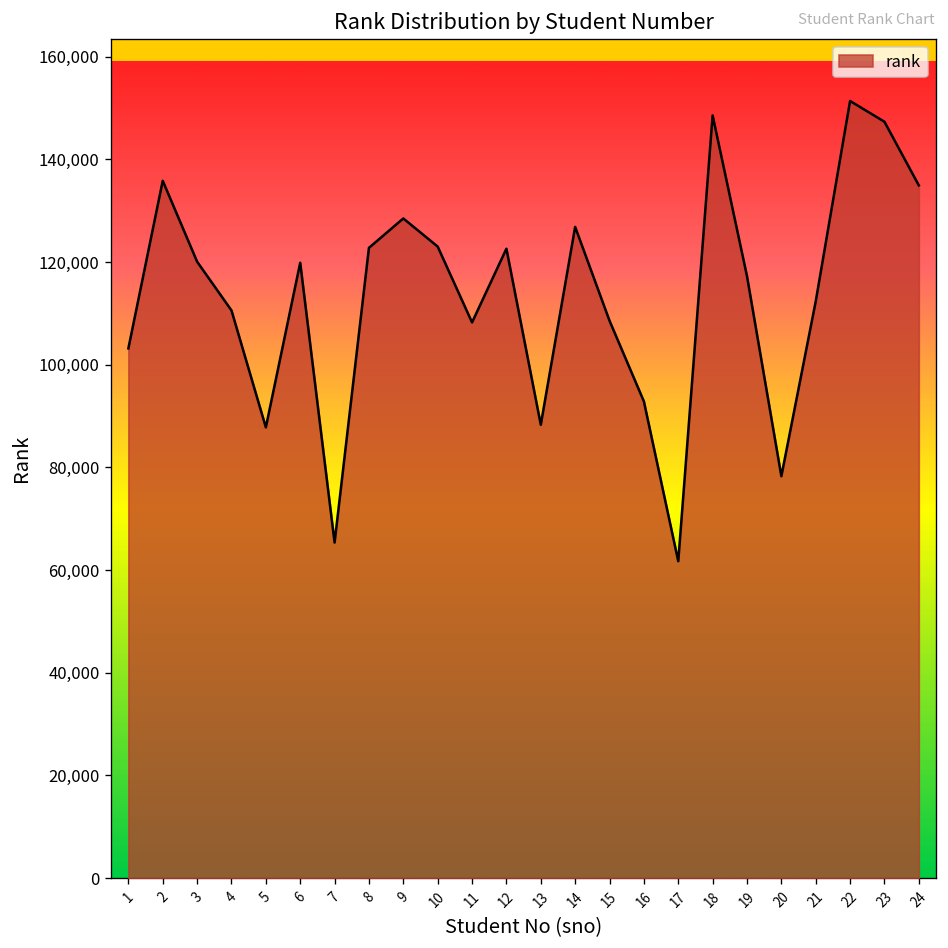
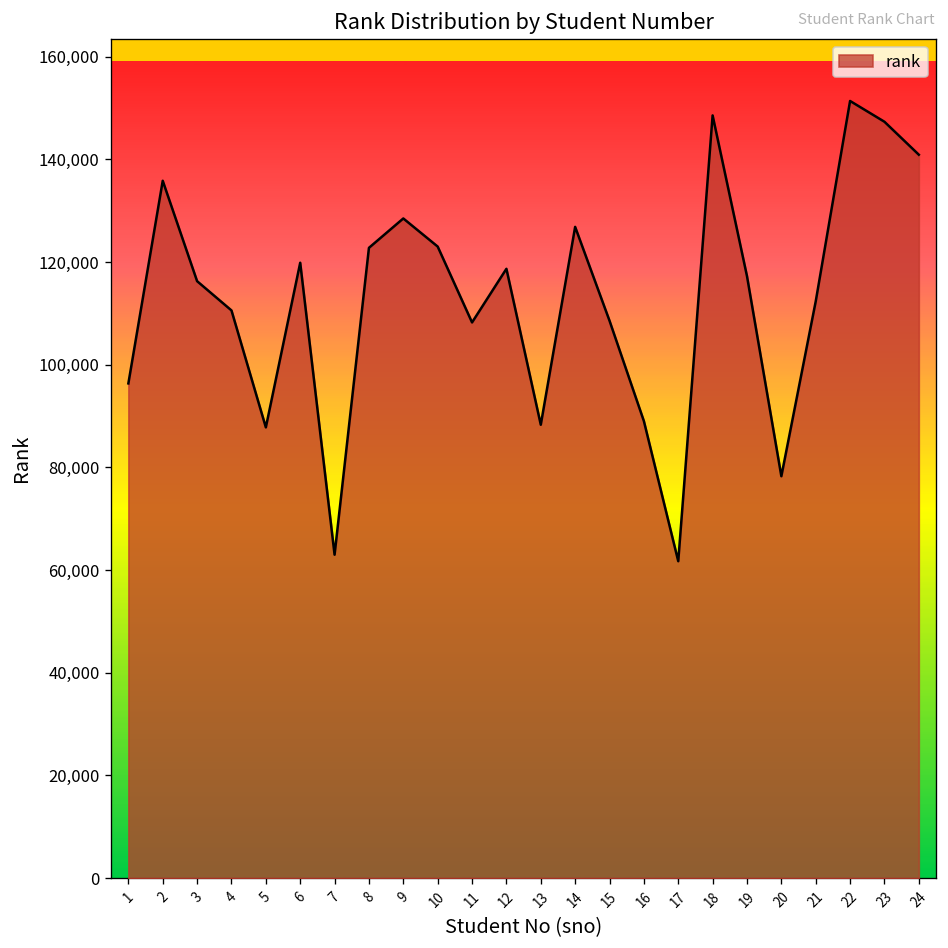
1: 103,000 -> 96,000
3: 120,000 -> 116,000
7: 65,000 -> 63,000
12: 123,000 -> 119,000
16: 93,000 -> 89,000
24: 135,000 -> 141,000
